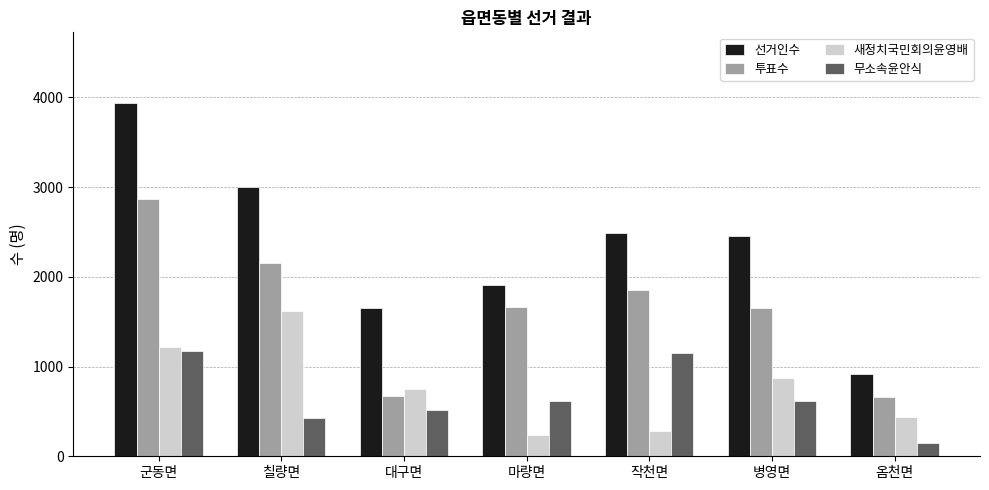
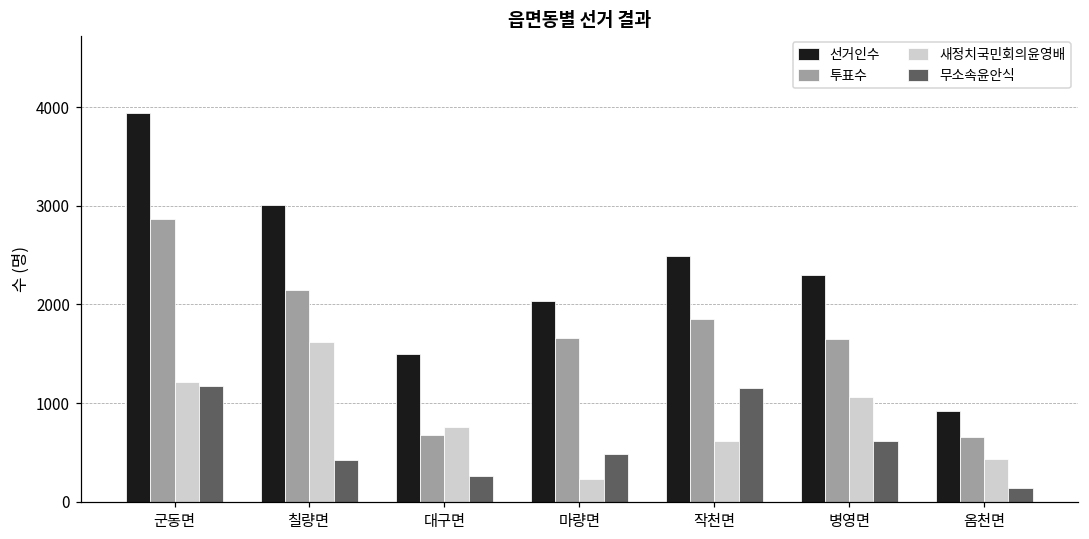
선거인수, 대구면: 1600 -> 1500
무소속윤안식, 대구면: 500 -> 300
선거인수, 마량면: 1900 -> 2000
무소속윤안식, 마량면: 600 -> 500
새정치국민회의윤영배, 작천면: 300 -> 600
선거인수, 병영면: 2500 -> 2300
새정치국민회의윤영배, 병영면: 900 -> 1100
